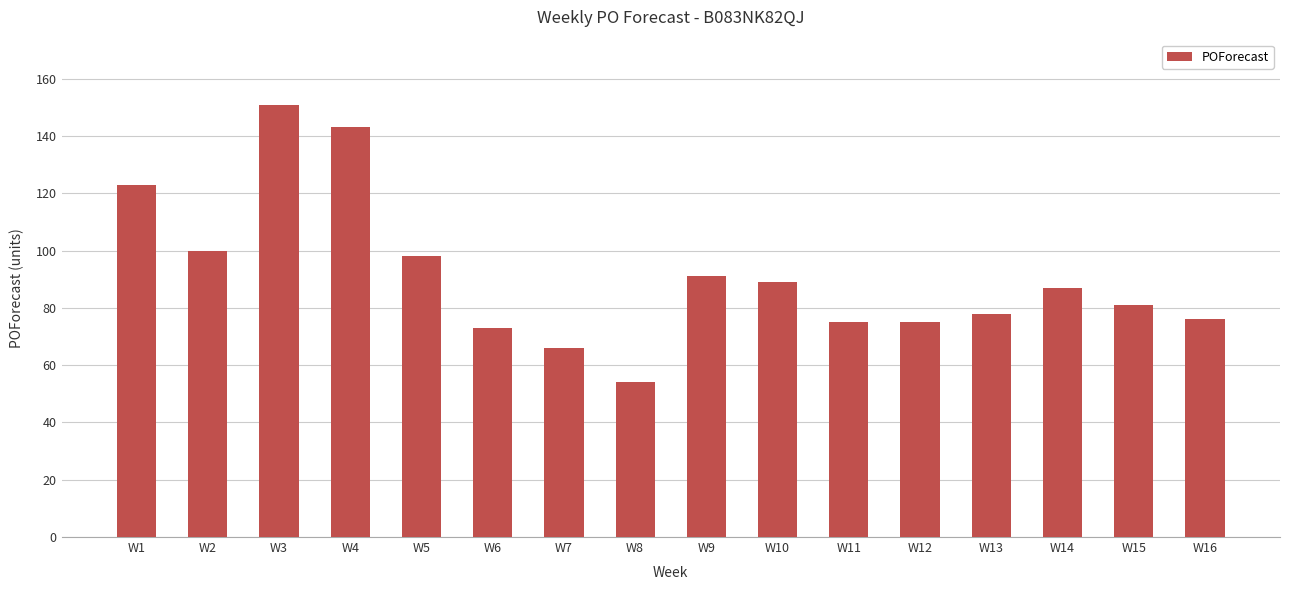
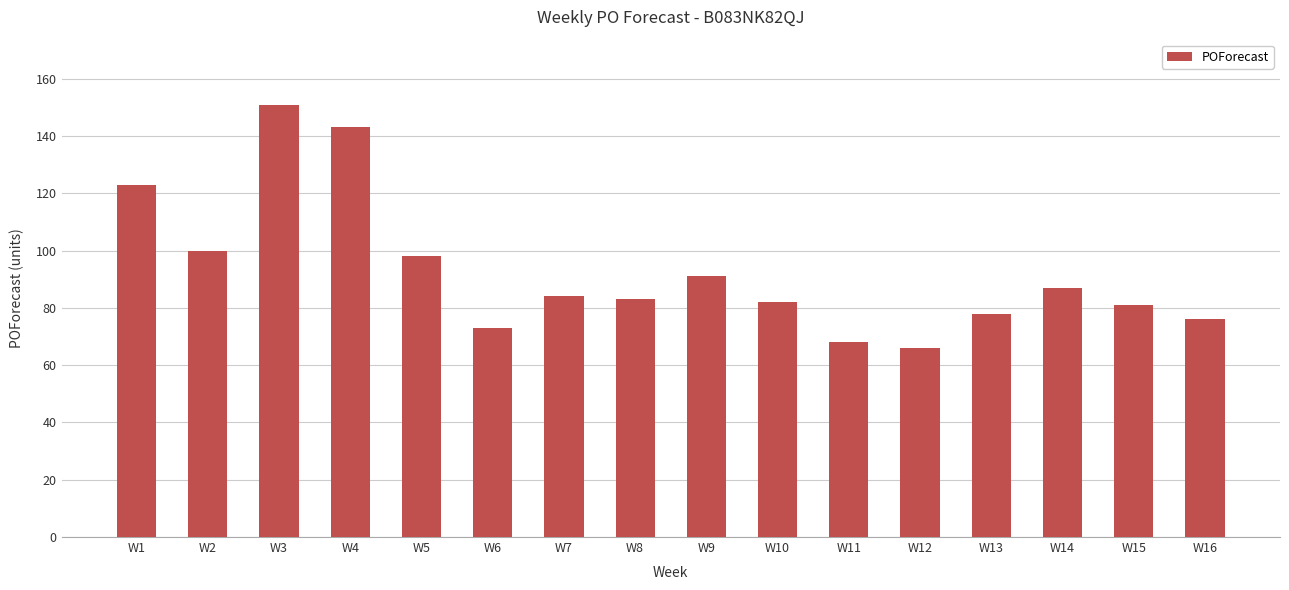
W7: 66 -> 84
W8: 54 -> 83
W10: 89 -> 82
W11: 75 -> 68
W12: 75 -> 66
